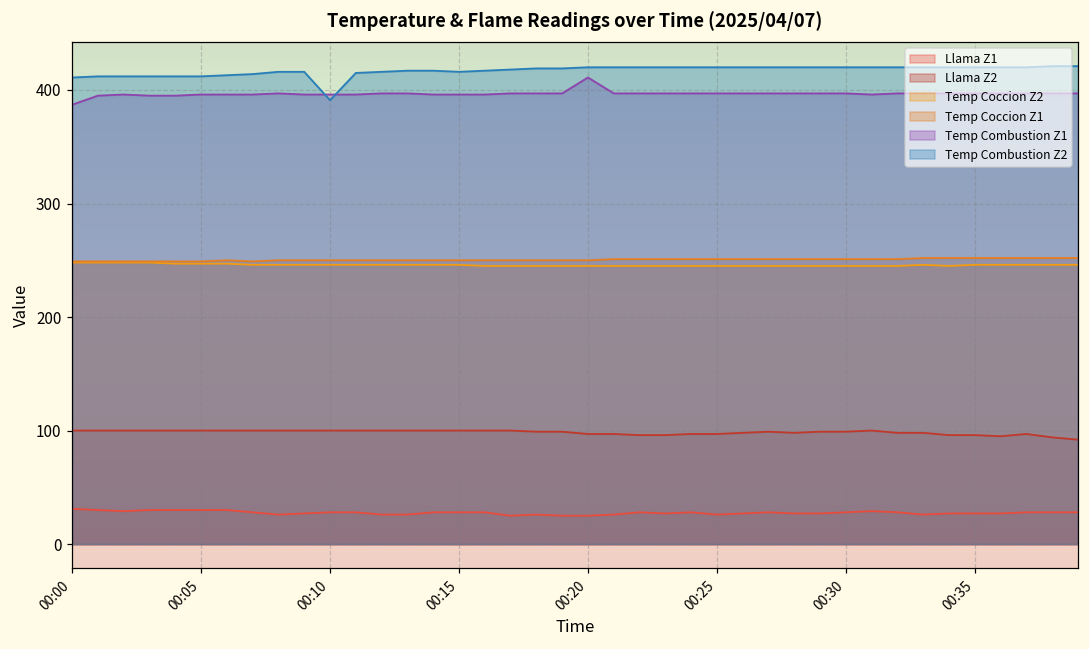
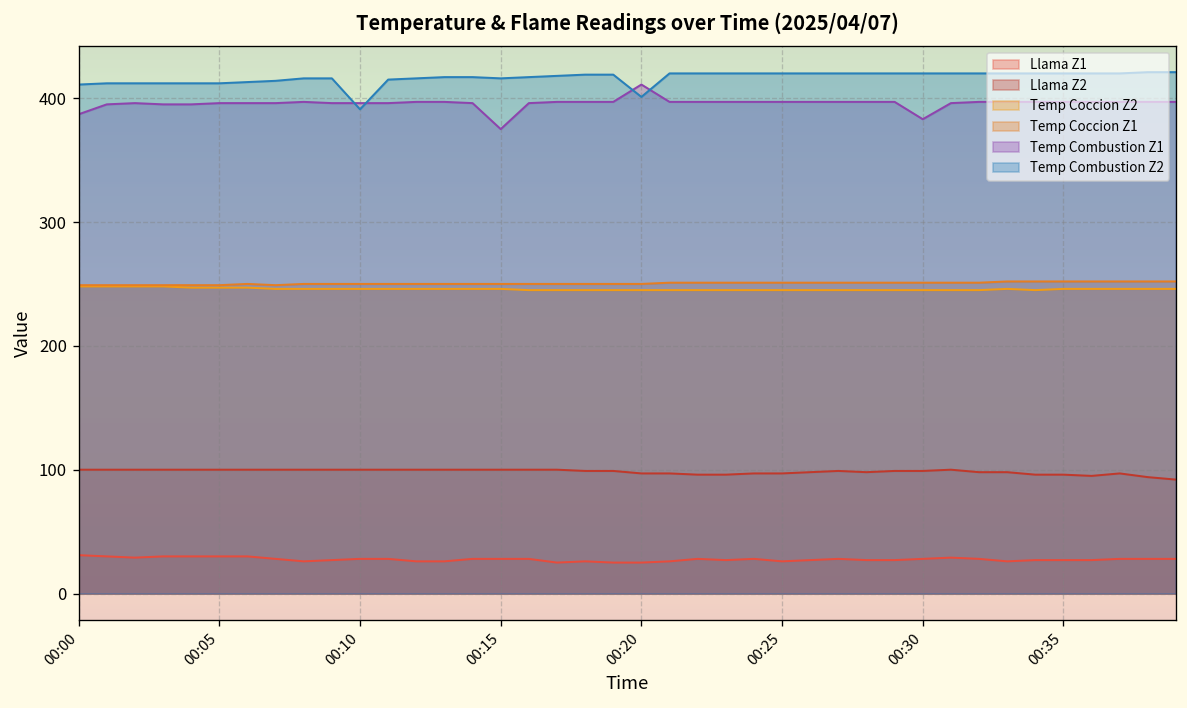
Temp Combustion Z1, 00:15: 396 -> 375
Temp Combustion Z2, 00:20: 420 -> 401
Temp Combustion Z1, 00:30: 397 -> 383
